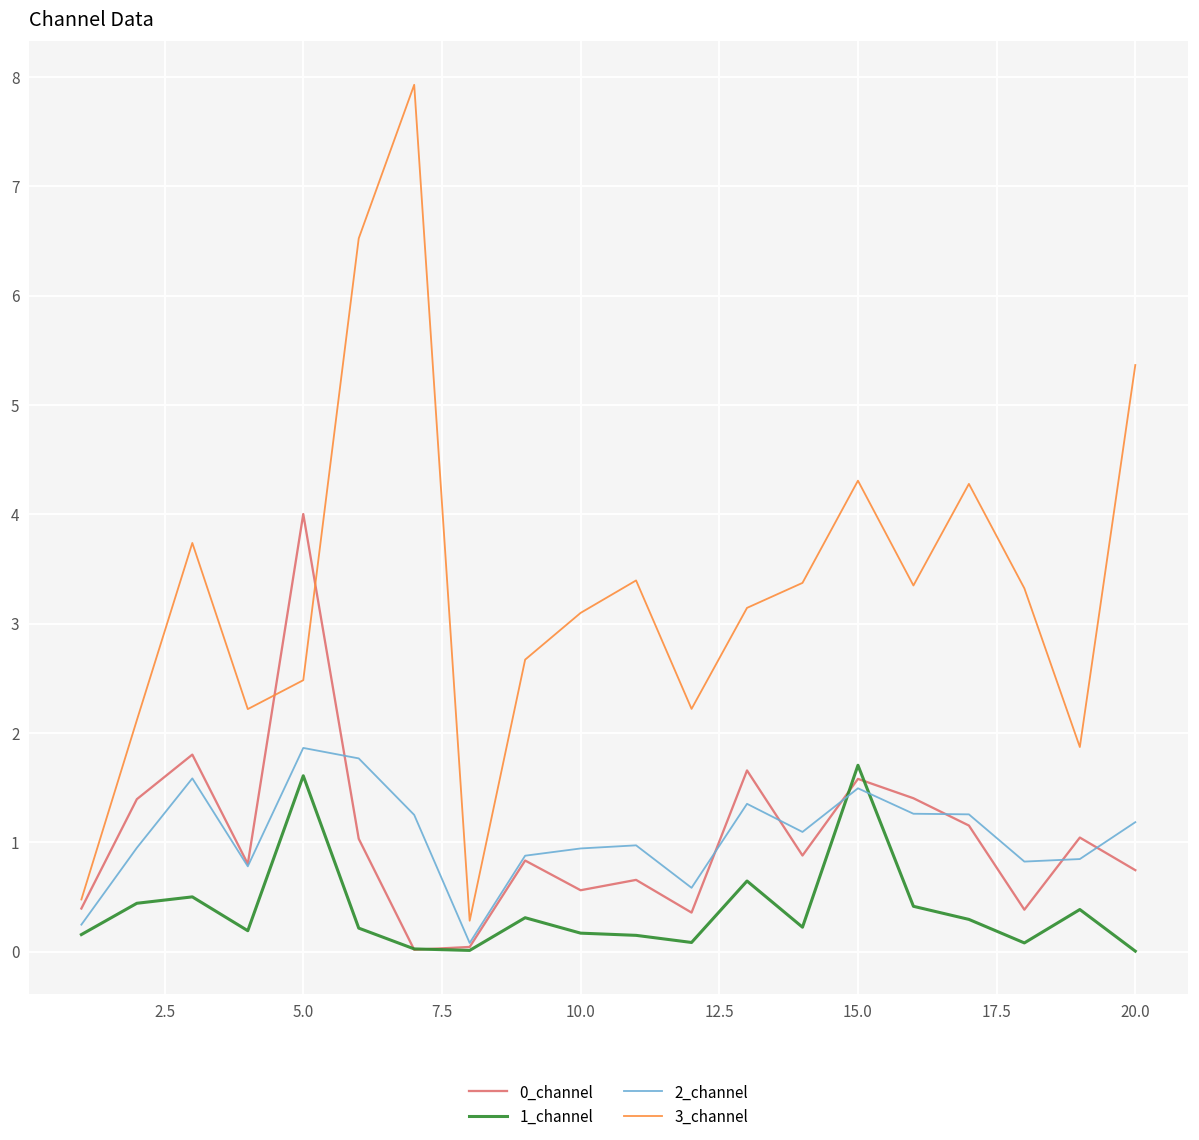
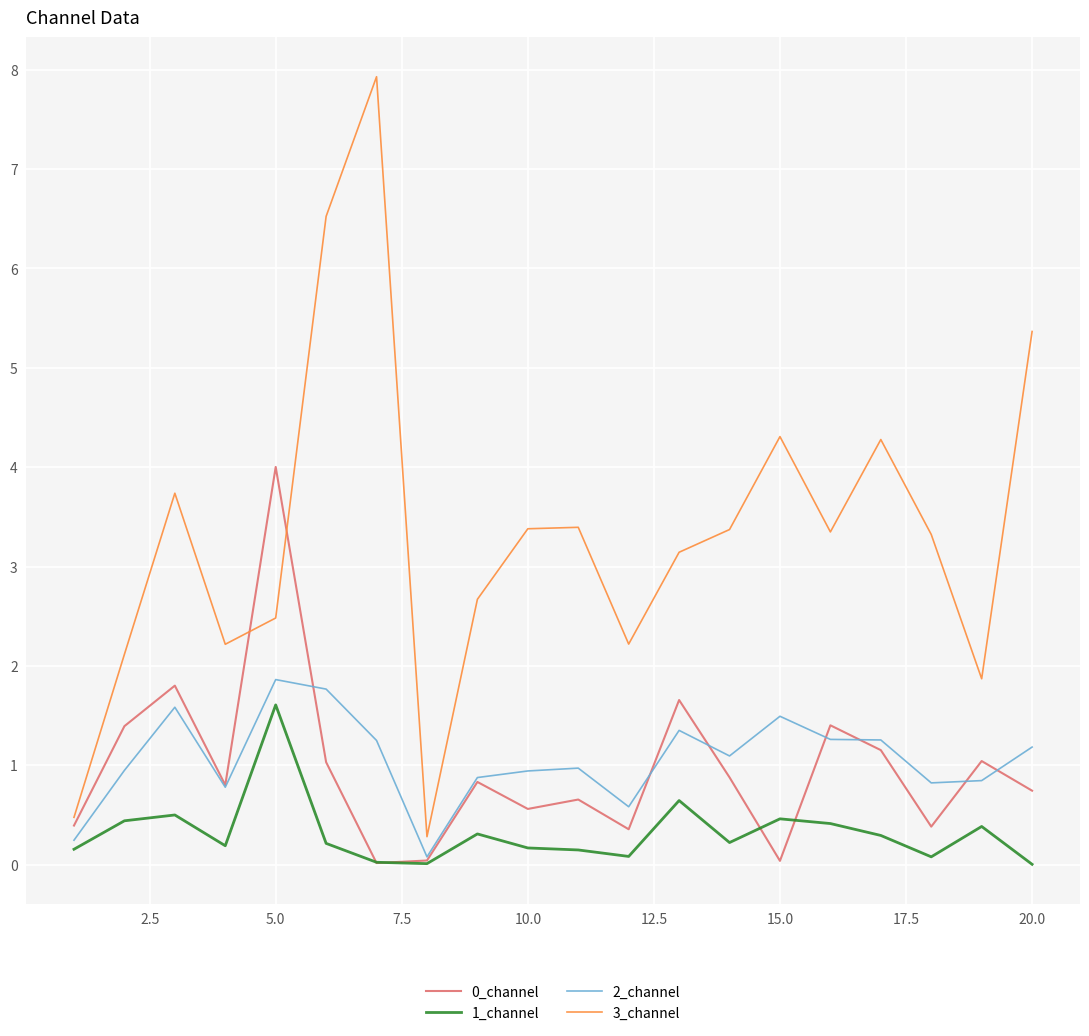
3_channel, 10.0: 3.1 -> 3.4
0_channel, 15.0: 1.6 -> 0.0
1_channel, 15.0: 1.7 -> 0.5
